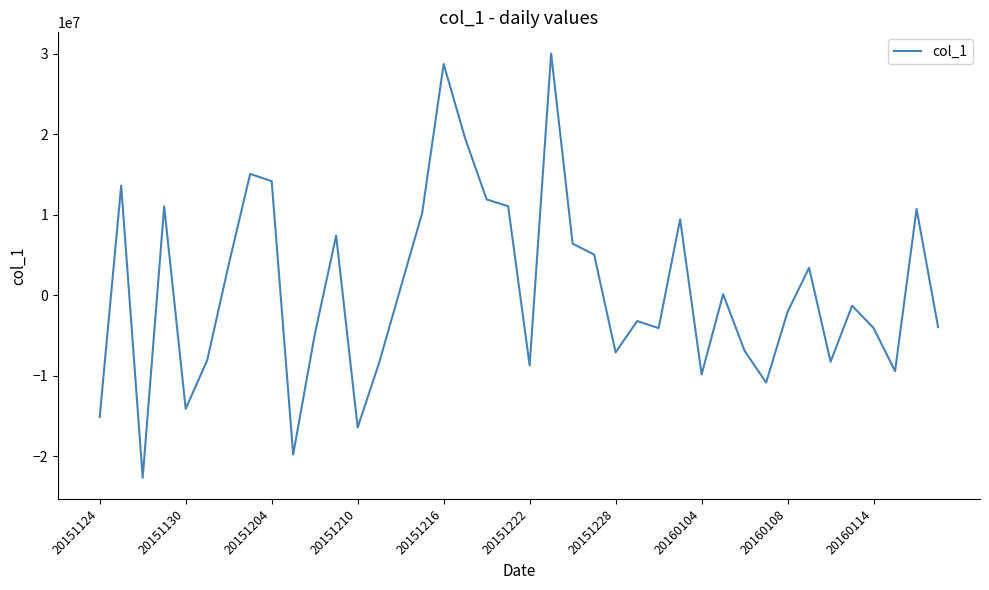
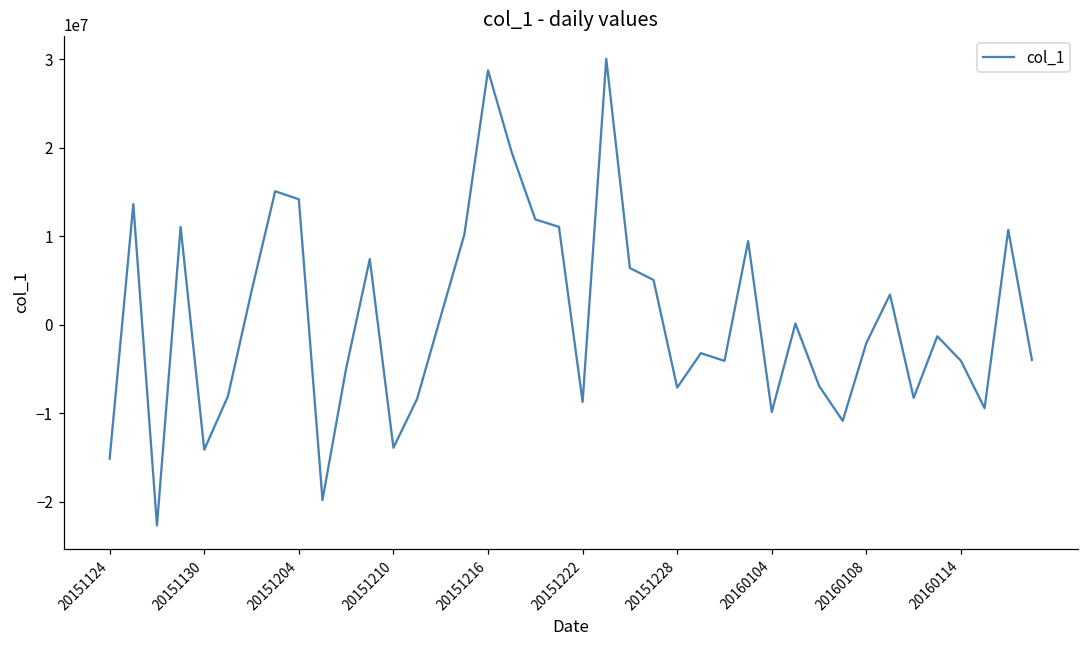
20151210: -16000000 -> -14000000
